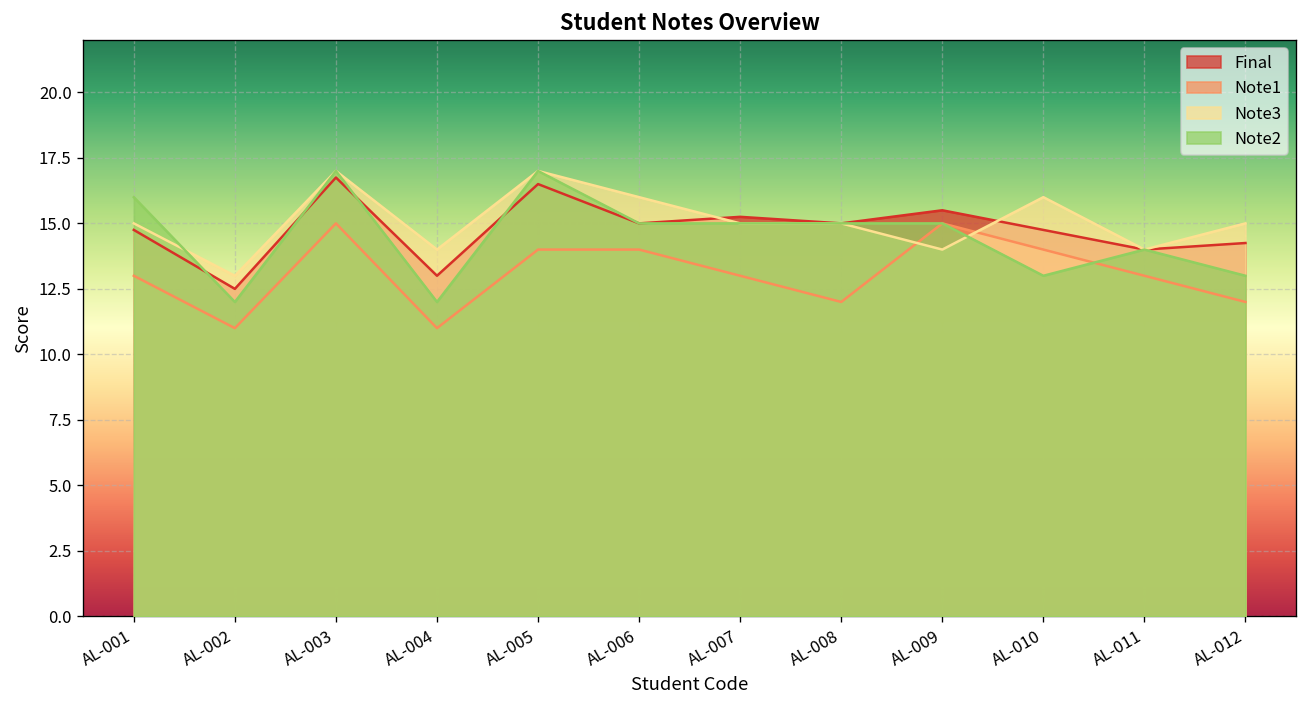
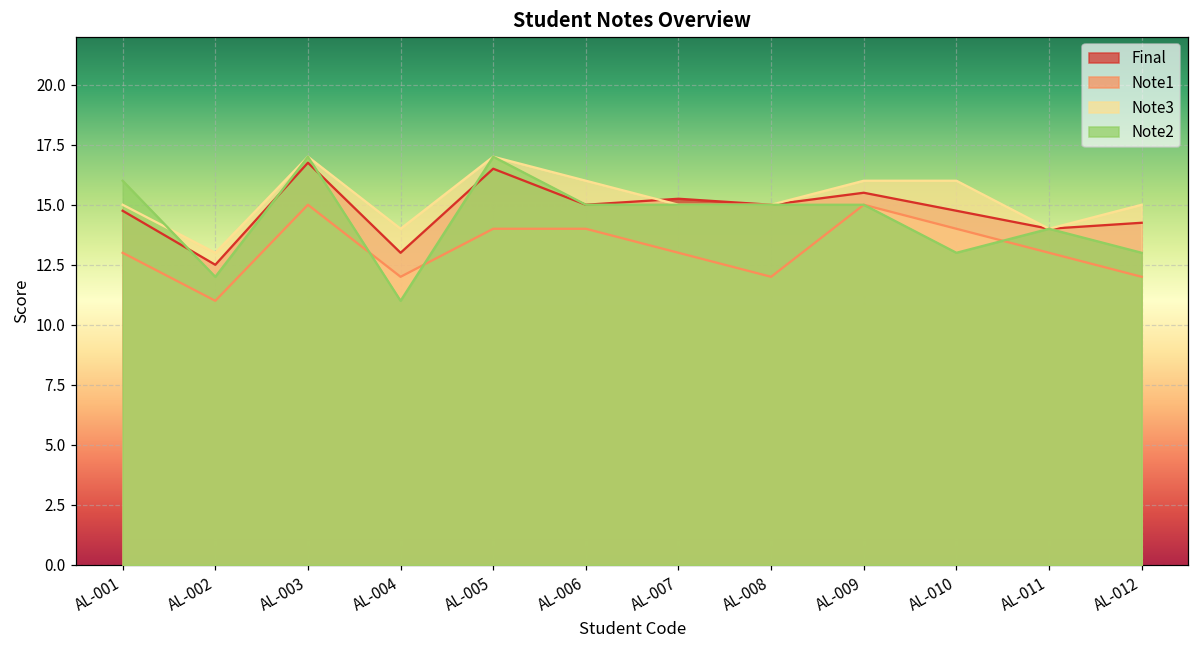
Note1, AL-004: 11 -> 12
Note2, AL-004: 12 -> 11
Note3, AL-009: 14 -> 16
